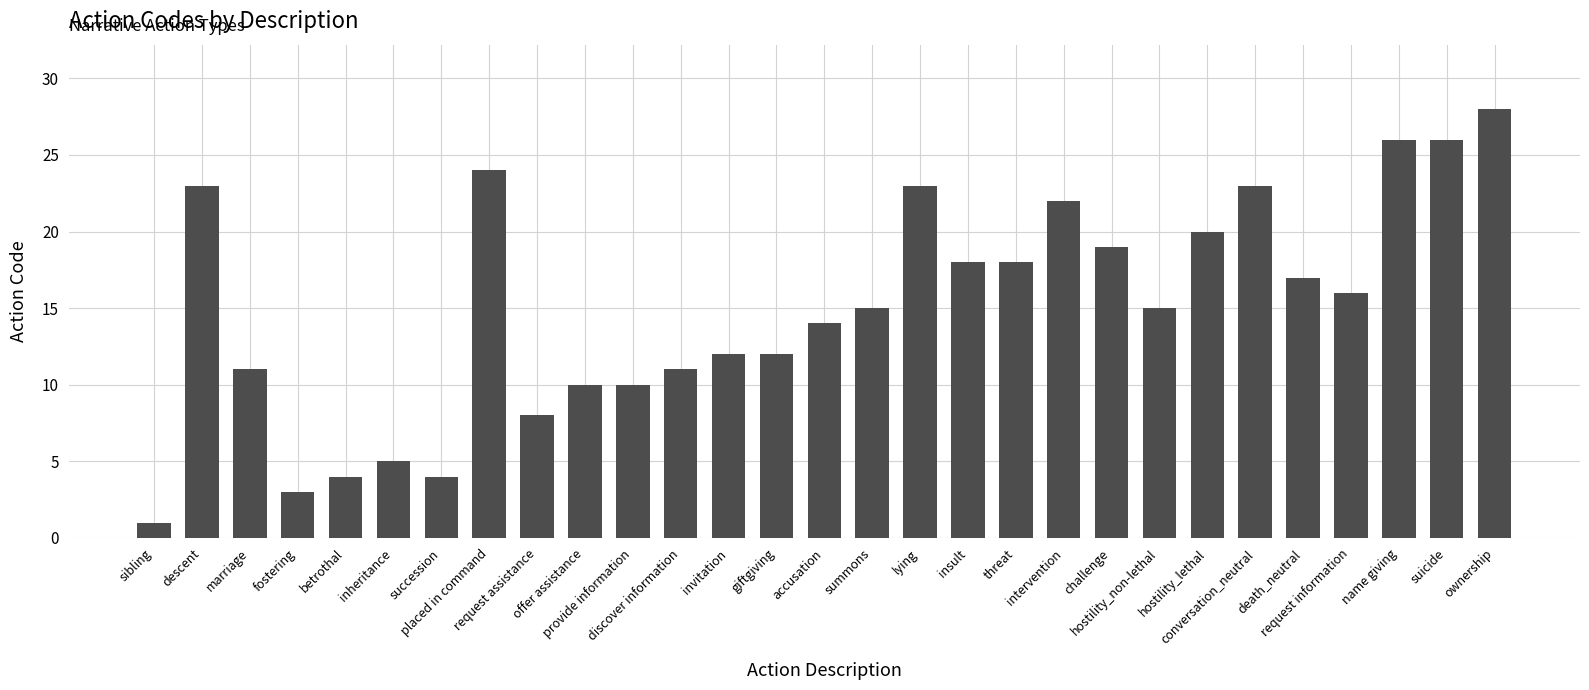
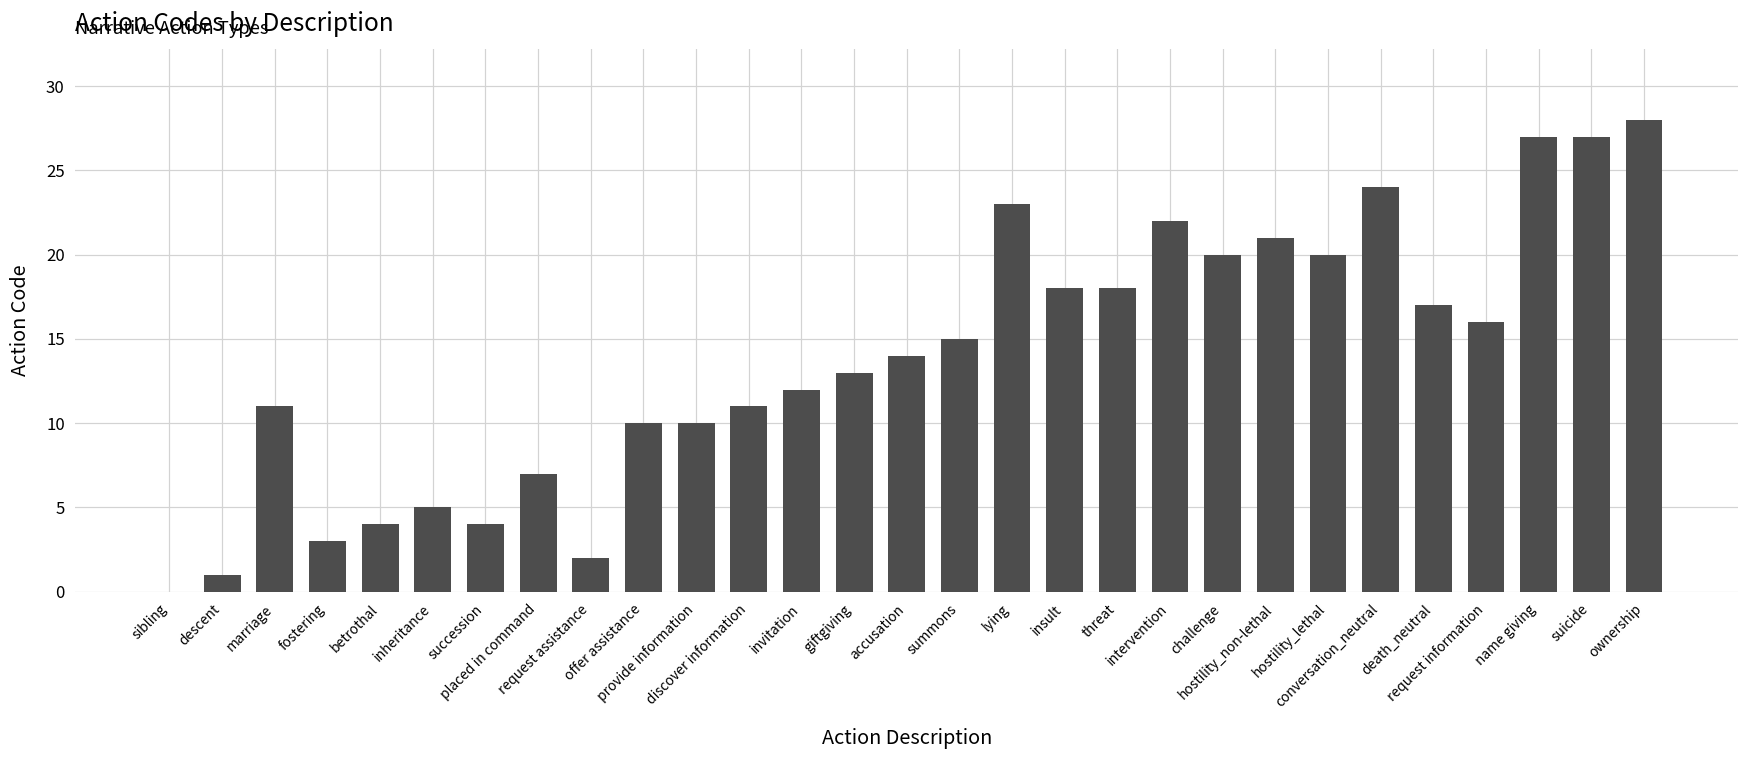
sibling: 1 -> 0
descent: 23 -> 1
placed in command: 24 -> 7
request assistance: 8 -> 2
giftgiving: 12 -> 13
challenge: 19 -> 20
hostility_non-lethal: 15 -> 21
conversation_neutral: 23 -> 24
name giving: 26 -> 27
suicide: 26 -> 27
